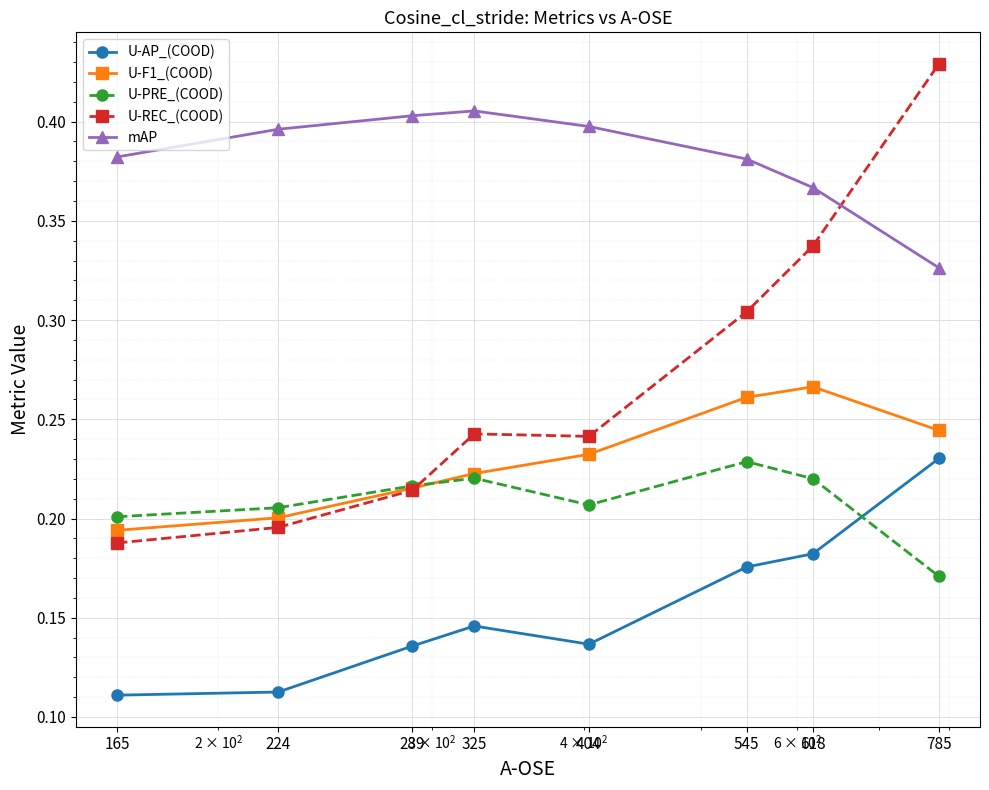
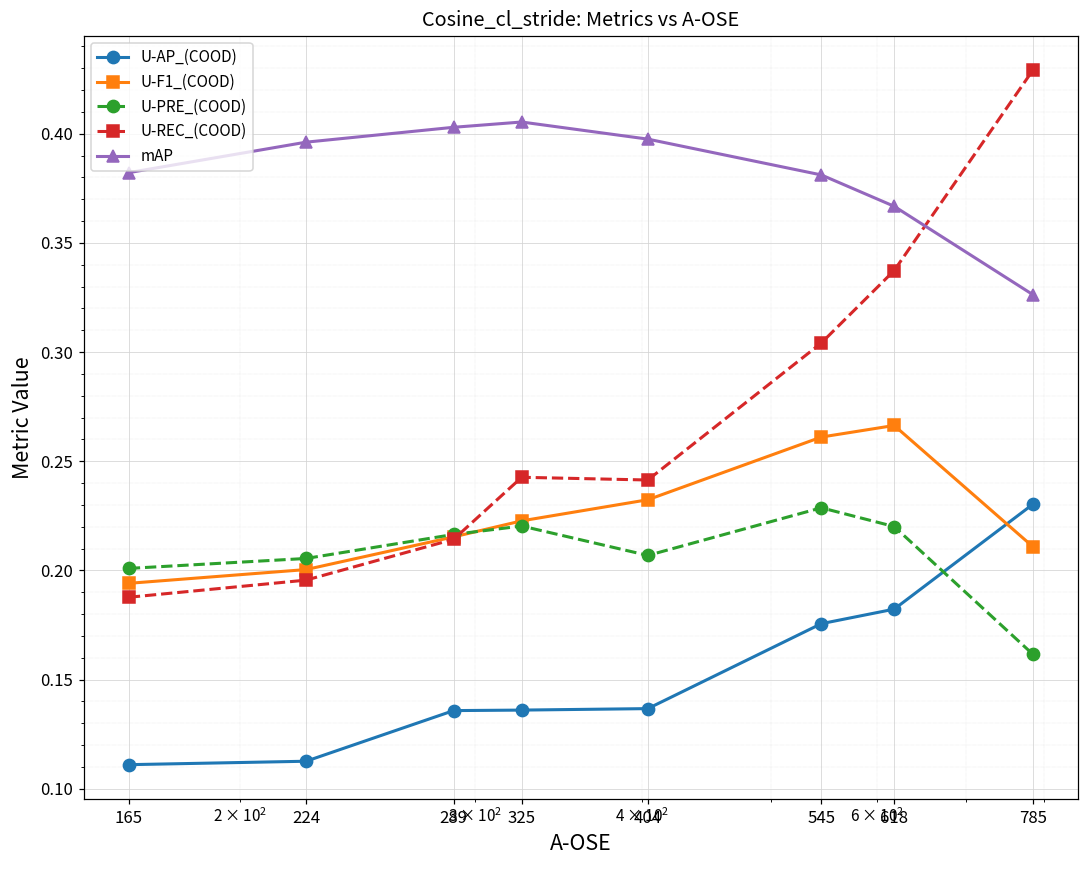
U-AP_(COOD), 325: 0.146 -> 0.136
U-F1_(COOD), 785: 0.244 -> 0.211
U-PRE_(COOD), 785: 0.171 -> 0.162
